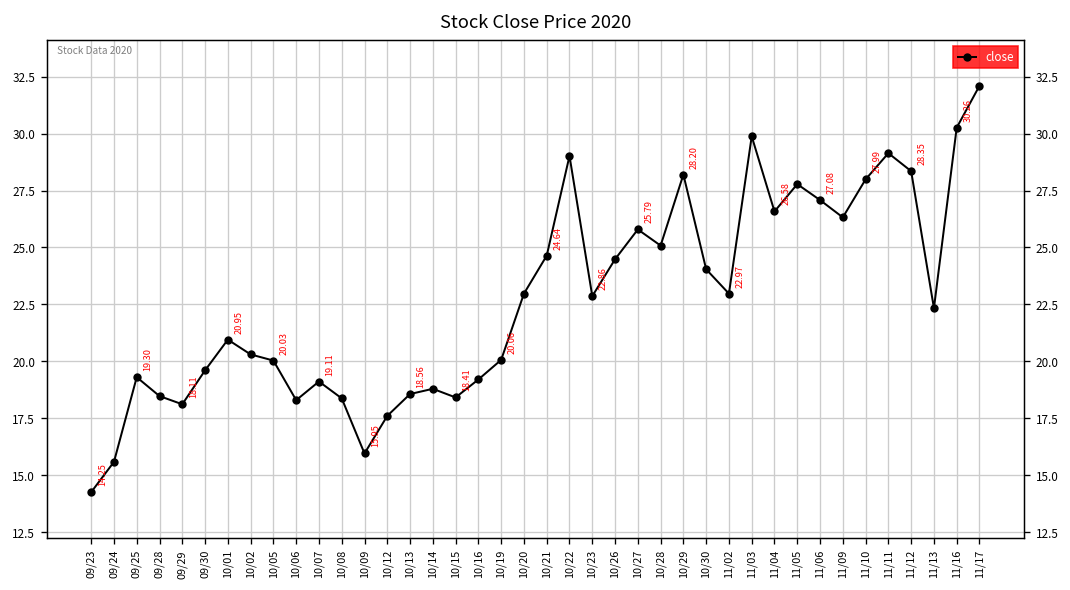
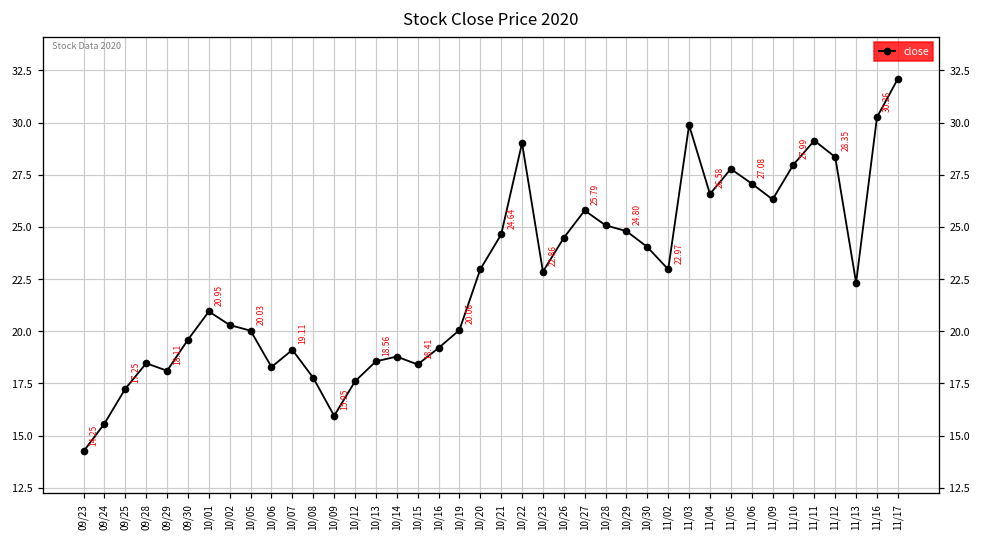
09/25: 19.30 -> 17.25
10/08: 18.4 -> 17.8
10/29: 28.20 -> 24.80
